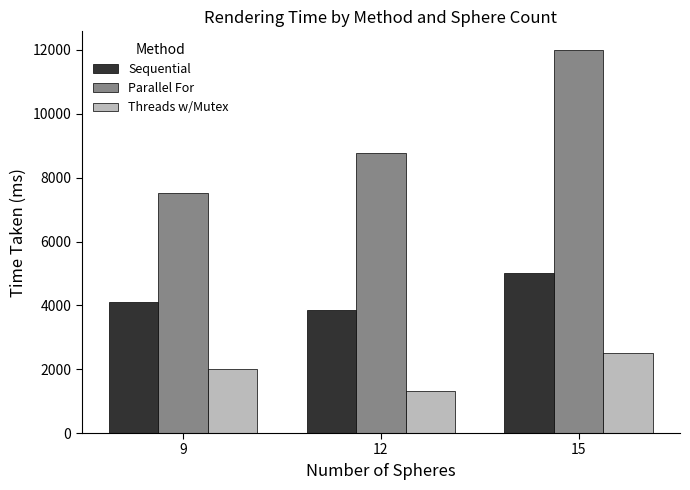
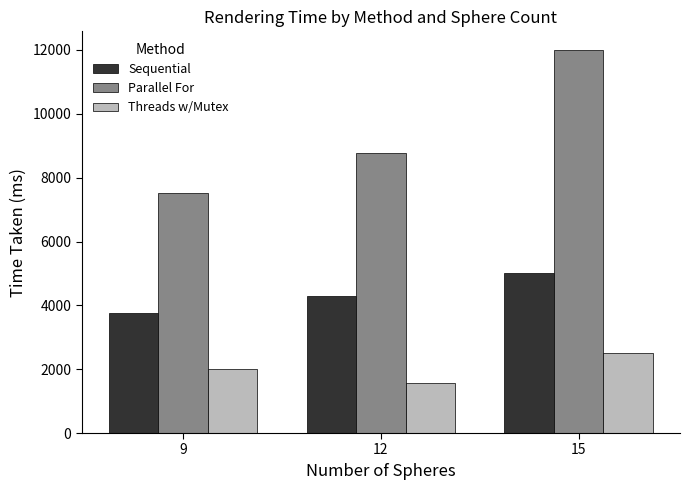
Sequential, 9: 4100 -> 3800
Sequential, 12: 3800 -> 4300
Threads w/Mutex, 12: 1300 -> 1600
